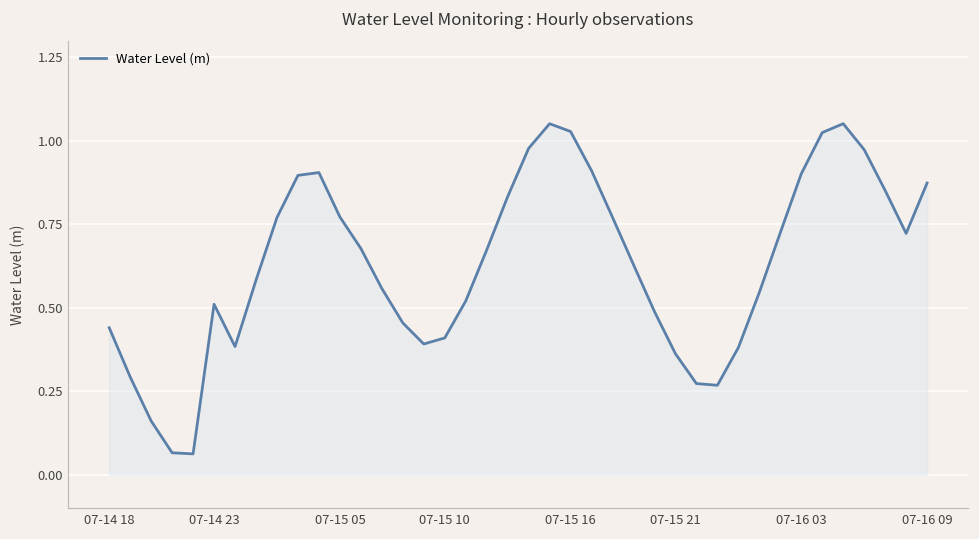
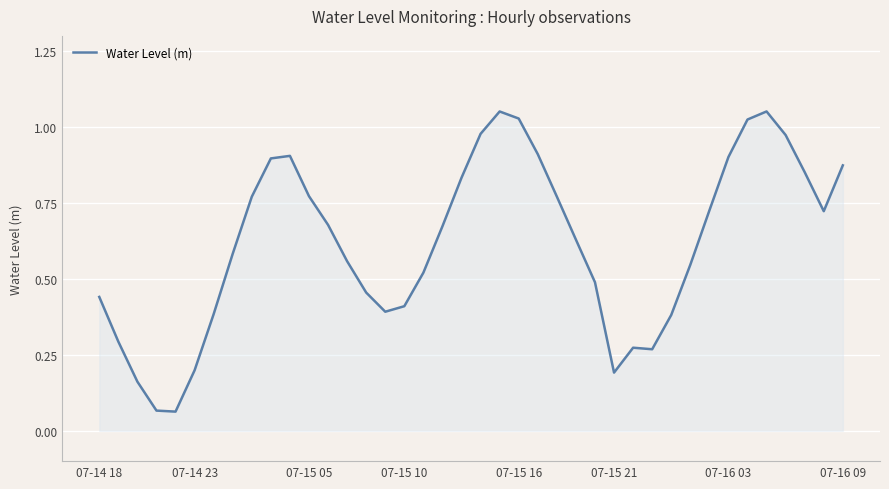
07-14 23: 0.51 -> 0.20
07-15 21: 0.36 -> 0.19
